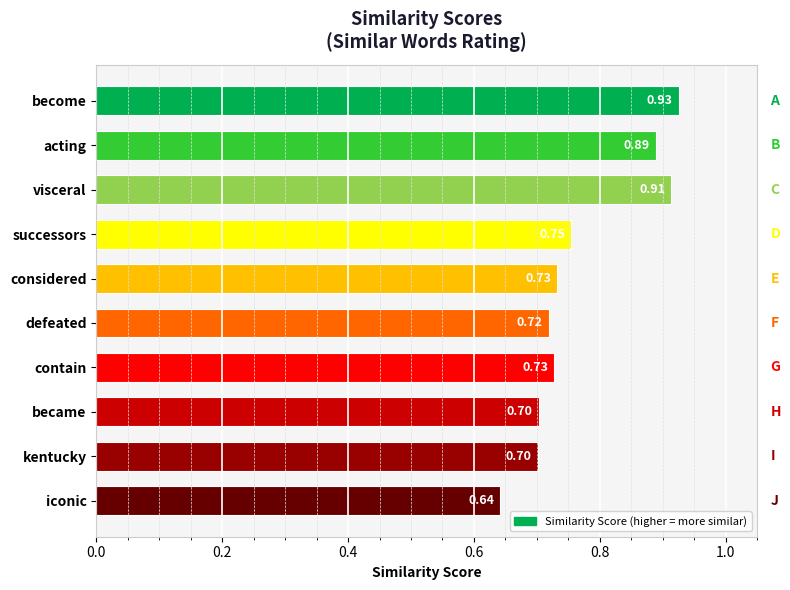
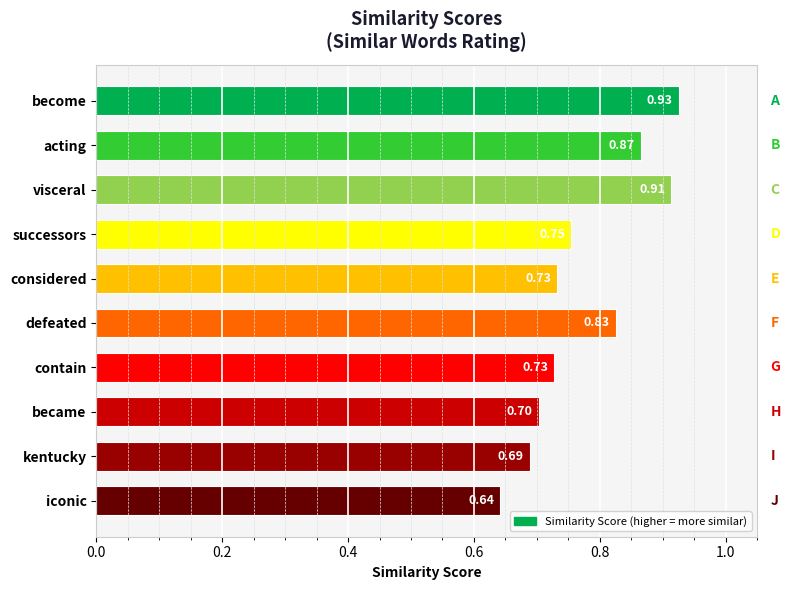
acting: 0.89 -> 0.87
defeated: 0.72 -> 0.83
kentucky: 0.70 -> 0.69
